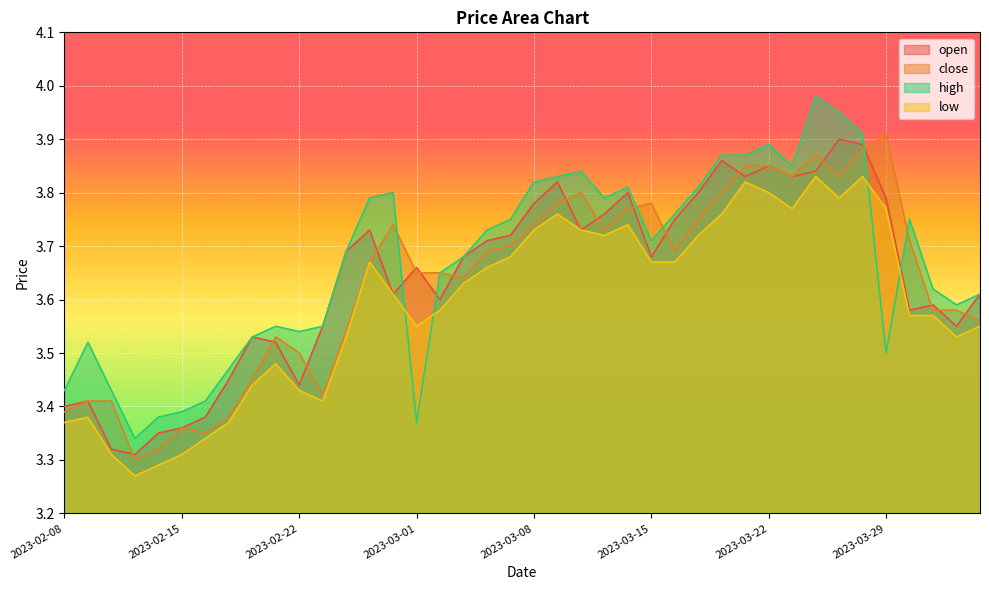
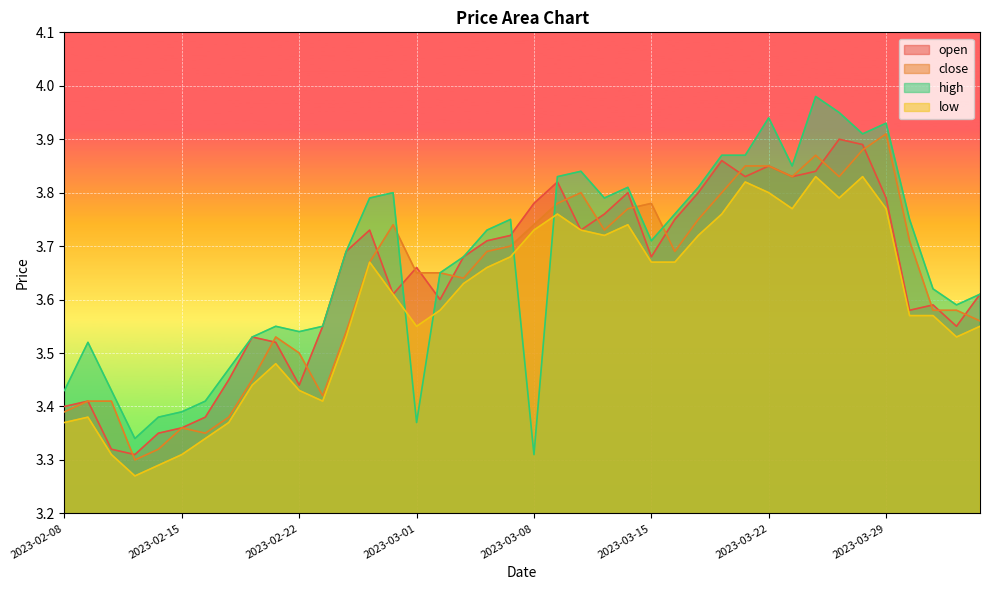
high, 2023-03-08: 3.82 -> 3.31
high, 2023-03-22: 3.89 -> 3.94
high, 2023-03-29: 3.50 -> 3.93
